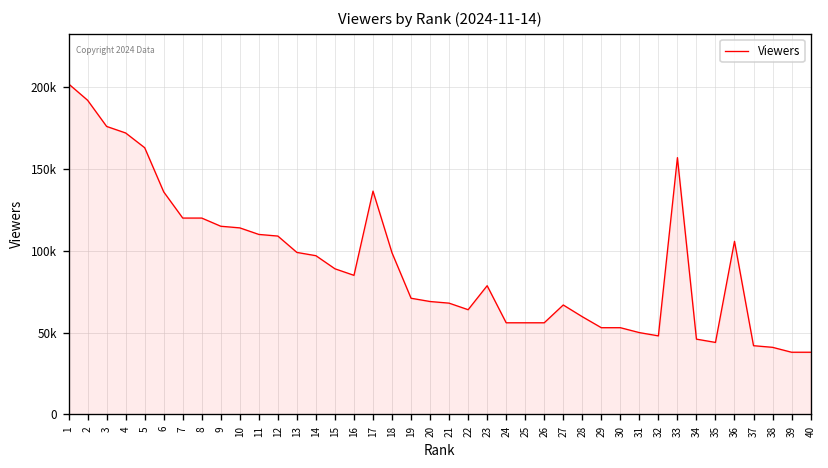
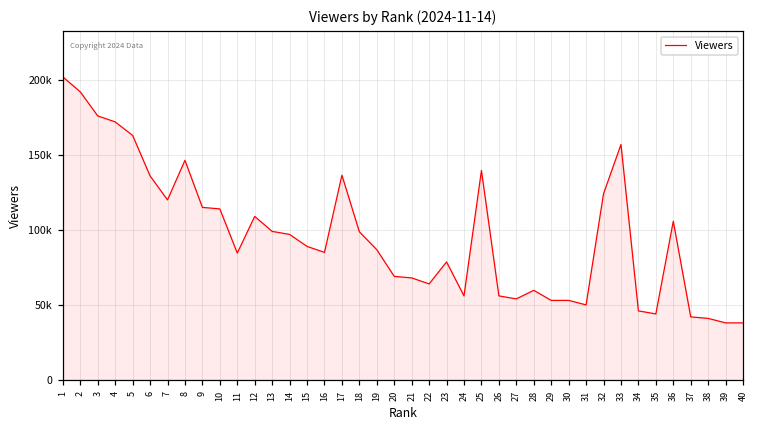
8: 120000 -> 146000
11: 110000 -> 85000
19: 71000 -> 87000
25: 56000 -> 140000
27: 67000 -> 54000
32: 48000 -> 124000
